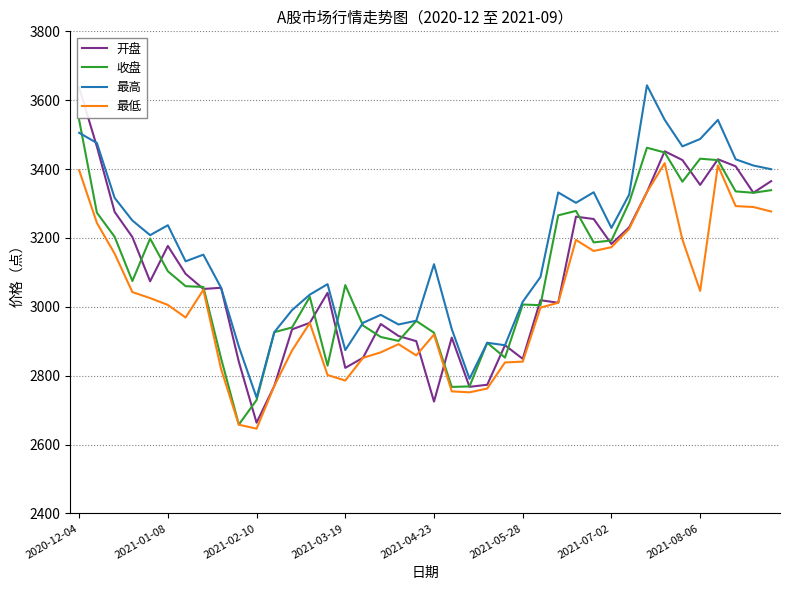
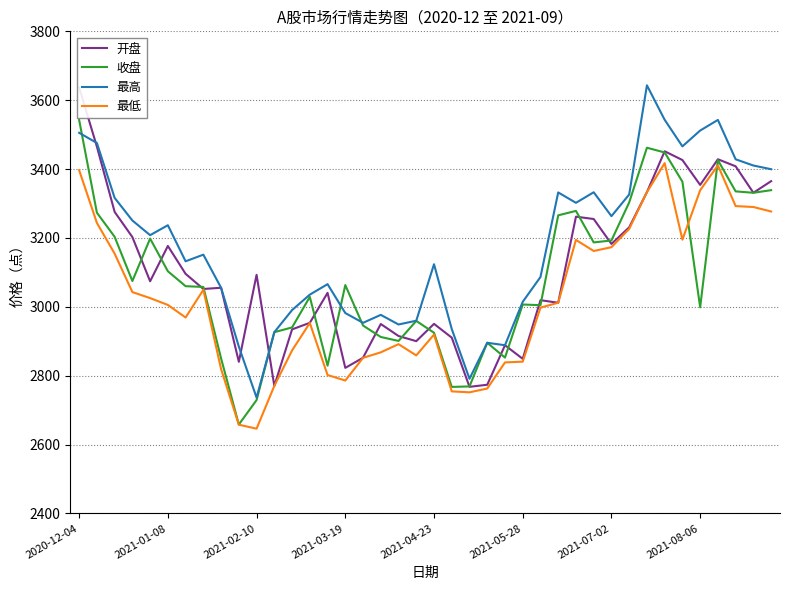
开盘, 2021-02-10: 2660 -> 3090
最高, 2021-03-19: 2870 -> 2980
开盘, 2021-04-23: 2720 -> 2950
最高, 2021-07-02: 3230 -> 3260
收盘, 2021-08-06: 3430 -> 3000
最高, 2021-08-06: 3490 -> 3510
最低, 2021-08-06: 3050 -> 3340
